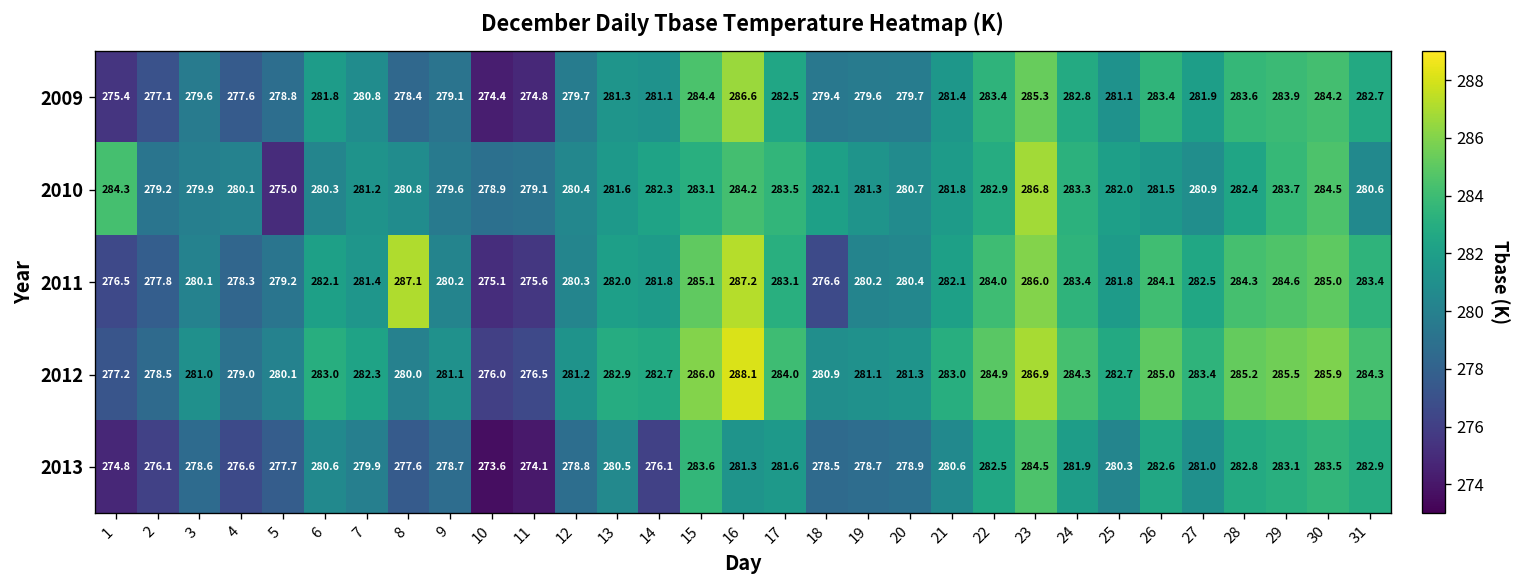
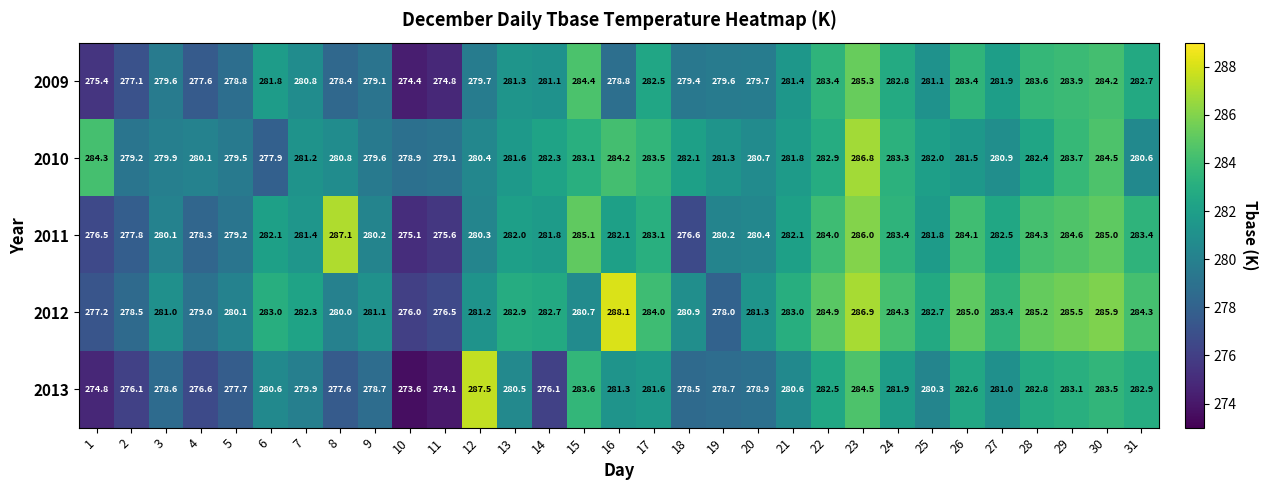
2009, 16: 286.6 -> 278.8
2010, 5: 275.0 -> 279.5
2010, 6: 280.3 -> 277.9
2011, 16: 287.2 -> 282.1
2012, 15: 286.0 -> 280.7
2012, 19: 281.1 -> 278.0
2013, 12: 278.8 -> 287.5
